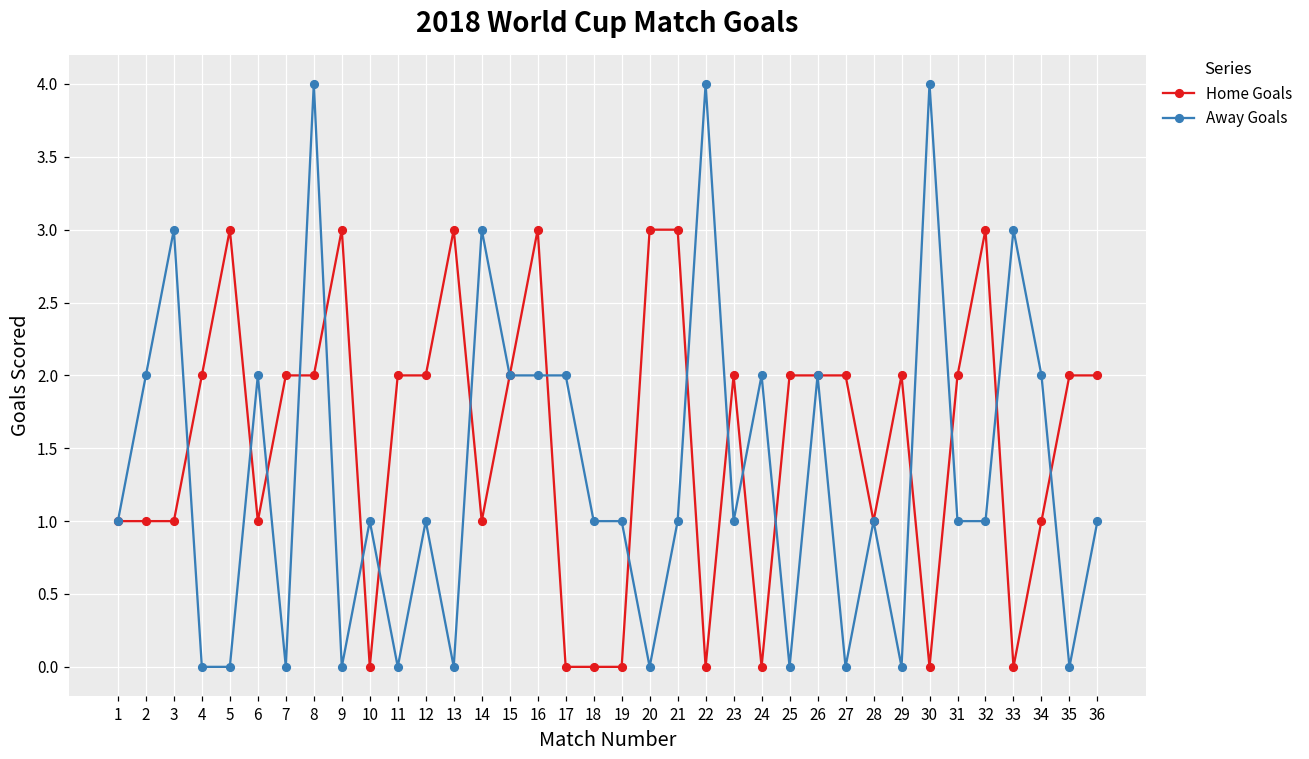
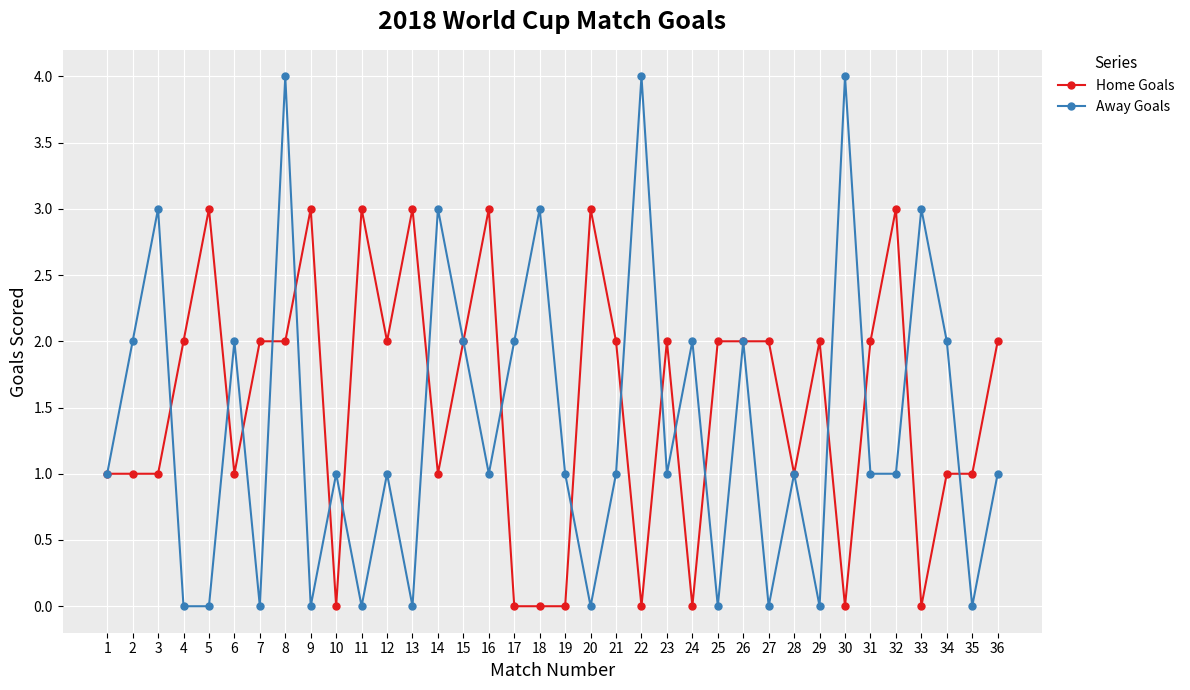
Home Goals, 11: 2 -> 3
Away Goals, 16: 2 -> 1
Away Goals, 18: 1 -> 3
Home Goals, 21: 3 -> 2
Home Goals, 35: 2 -> 1
